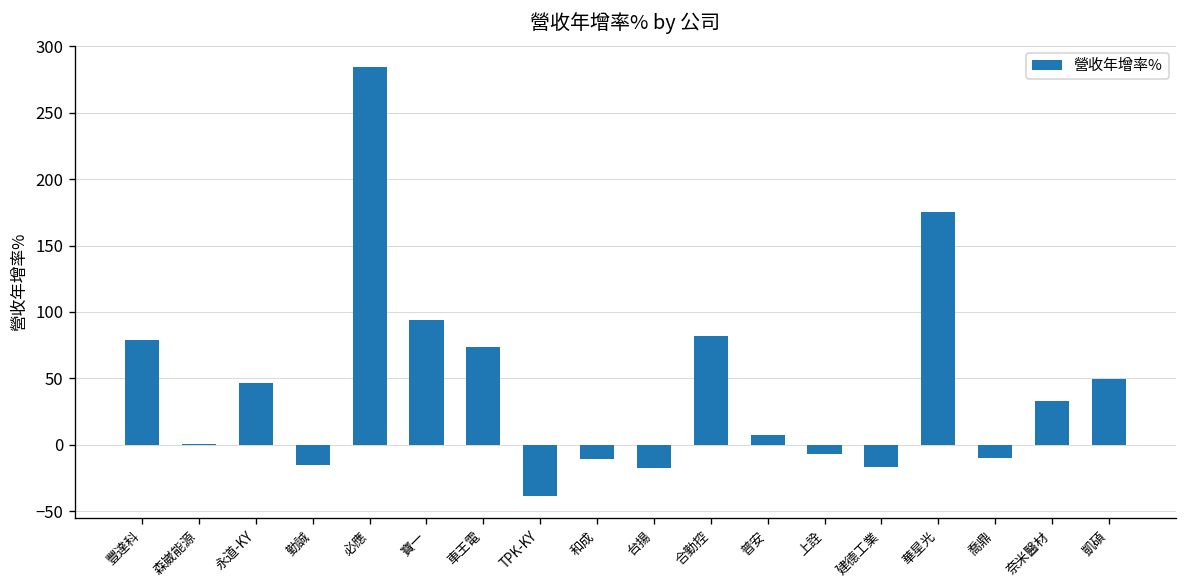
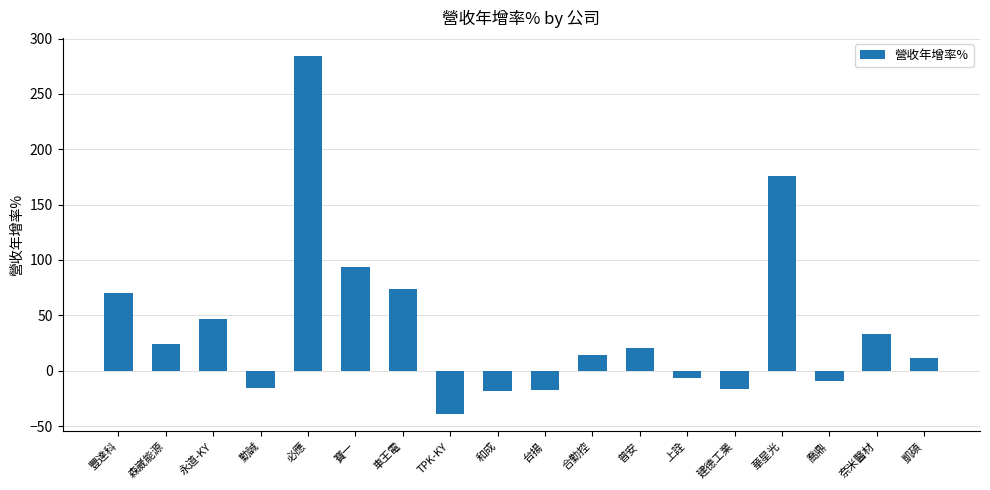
豐達科: 79 -> 70
森崴能源: 1 -> 24
和成: -11 -> -19
合勤控: 82 -> 14
普安: 7 -> 21
凱碩: 50 -> 11
